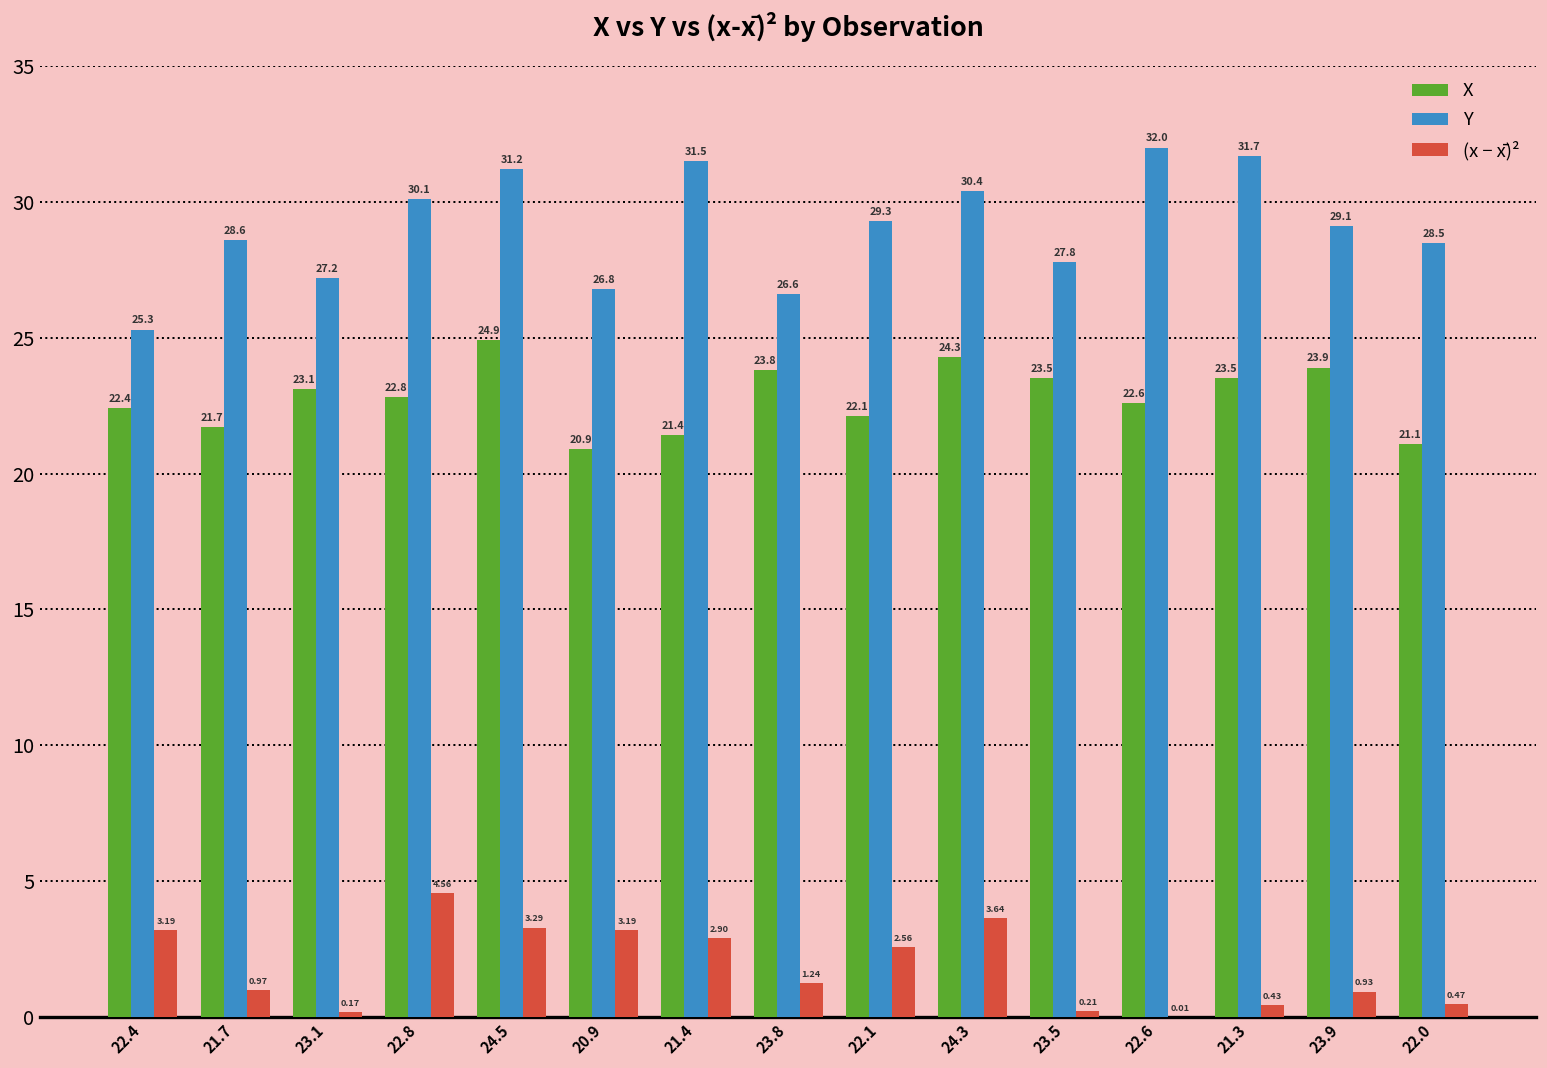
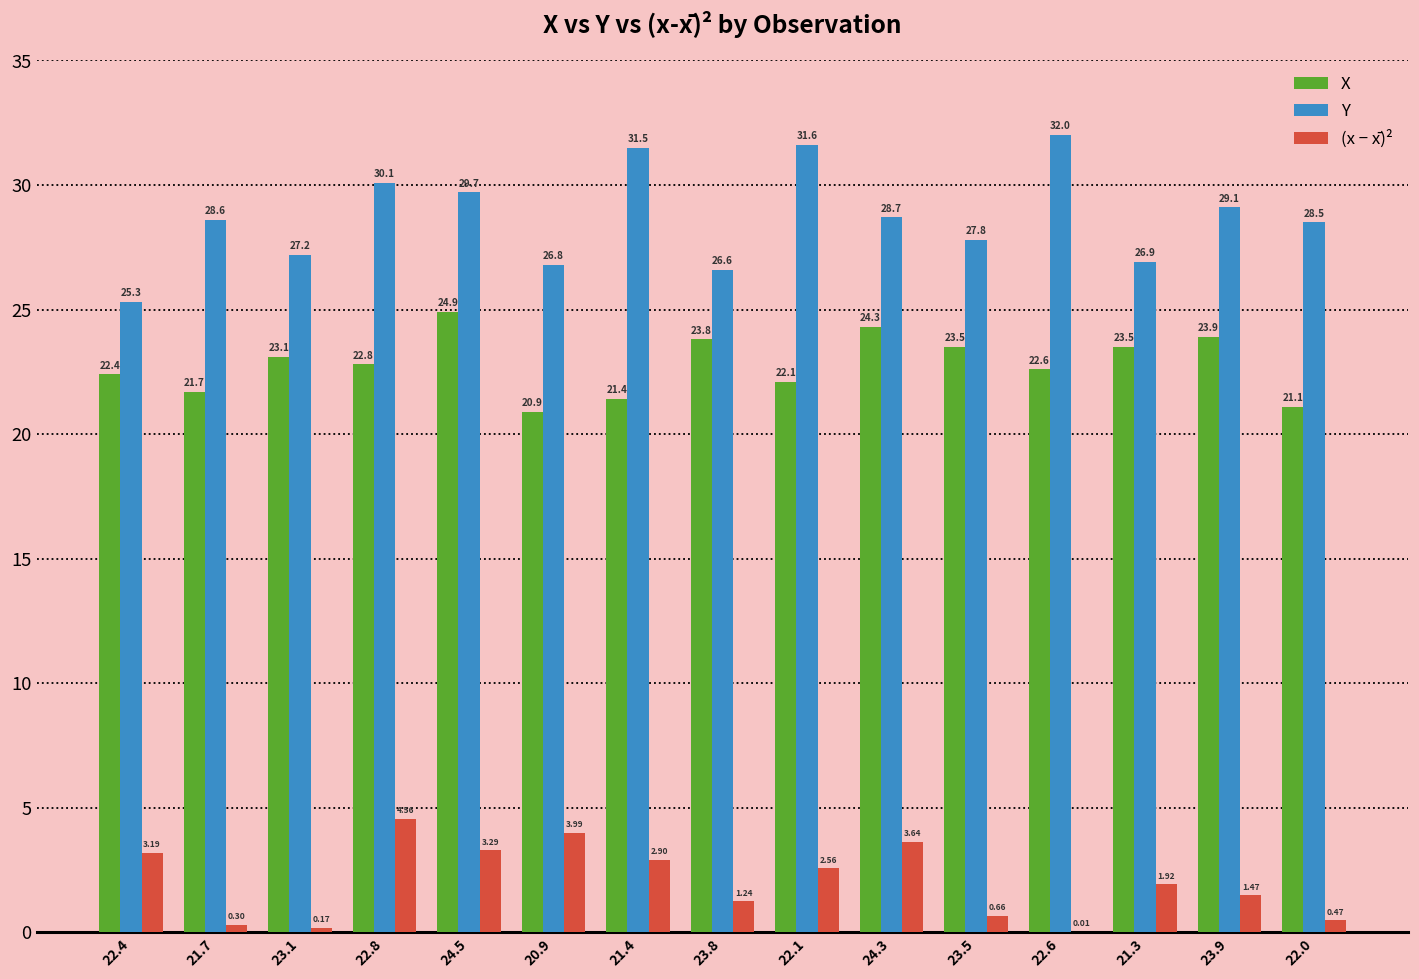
(x − x̄)², 21.7: 0.97 -> 0.30
Y, 24.5: 31.2 -> 29.7
(x − x̄)², 20.9: 3.19 -> 3.99
Y, 22.1: 29.3 -> 31.6
Y, 24.3: 30.4 -> 28.7
(x − x̄)², 23.5: 0.21 -> 0.66
Y, 21.3: 31.7 -> 26.9
(x − x̄)², 21.3: 0.43 -> 1.92
(x − x̄)², 23.9: 0.93 -> 1.47
